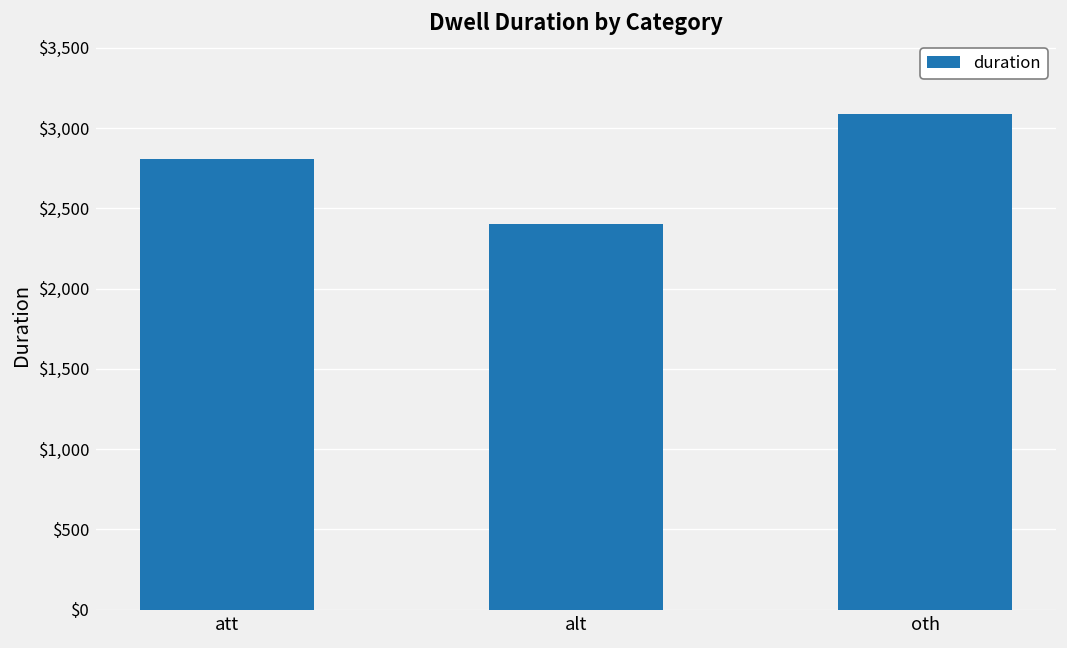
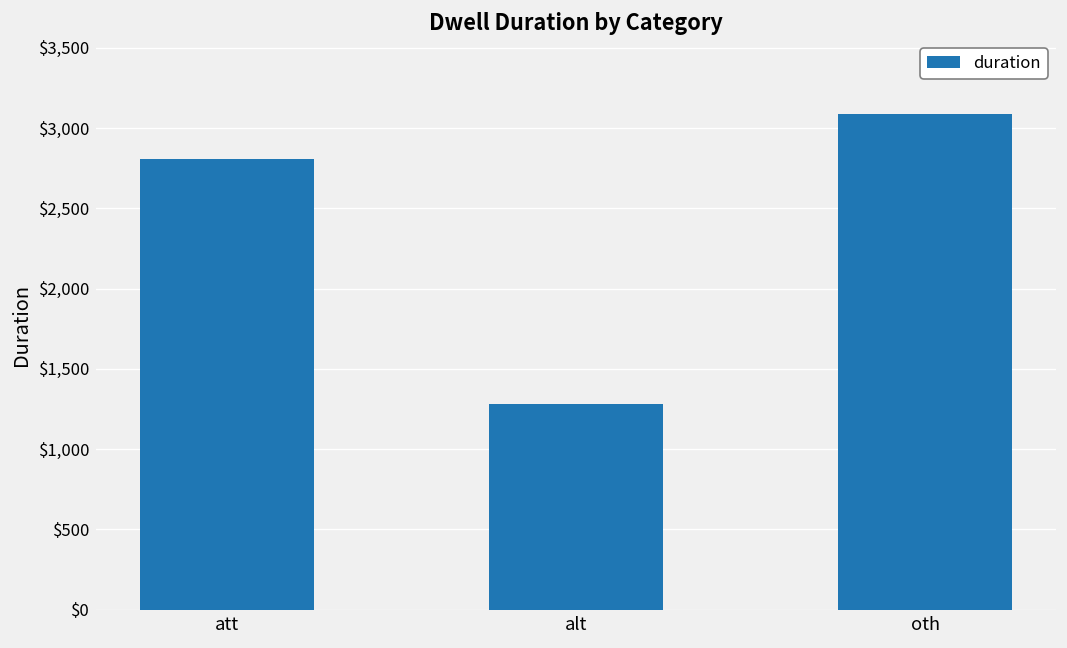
alt: $2,400 -> $1,280
